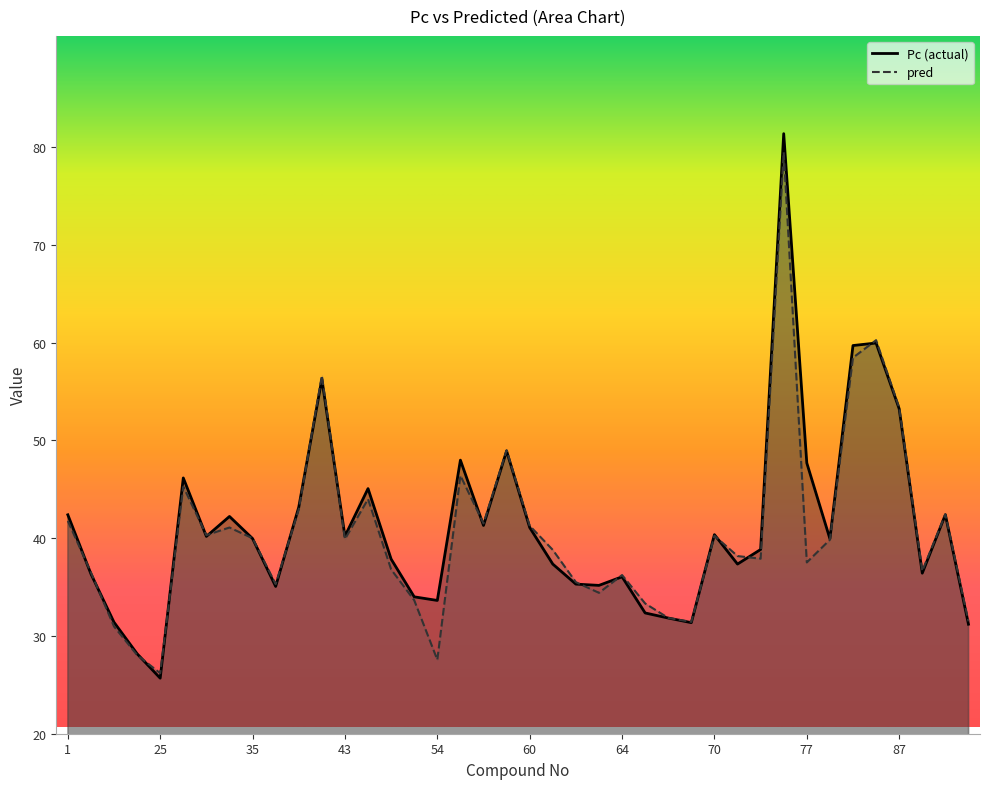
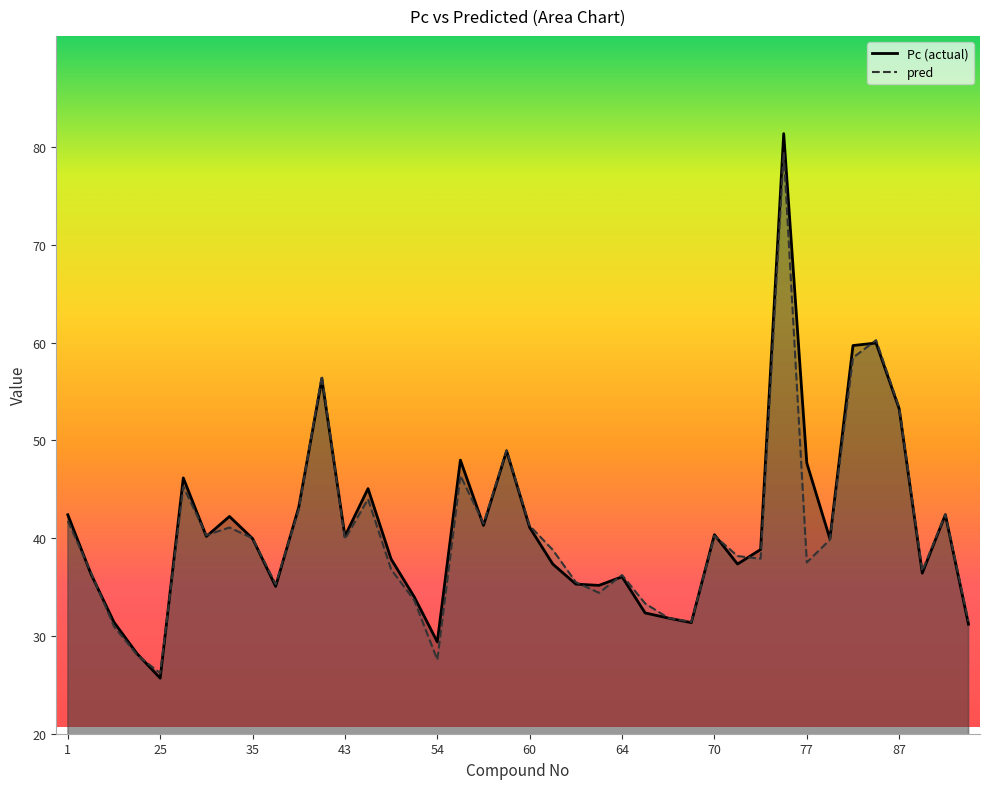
Pc (actual), 54: 34 -> 29
